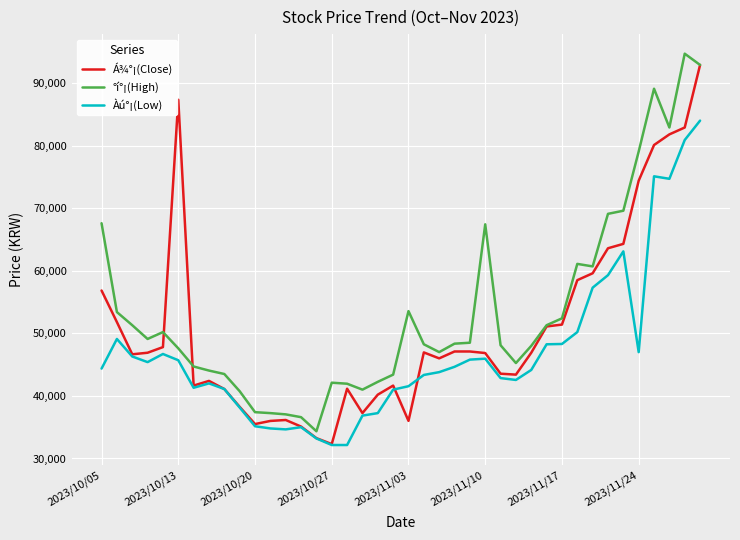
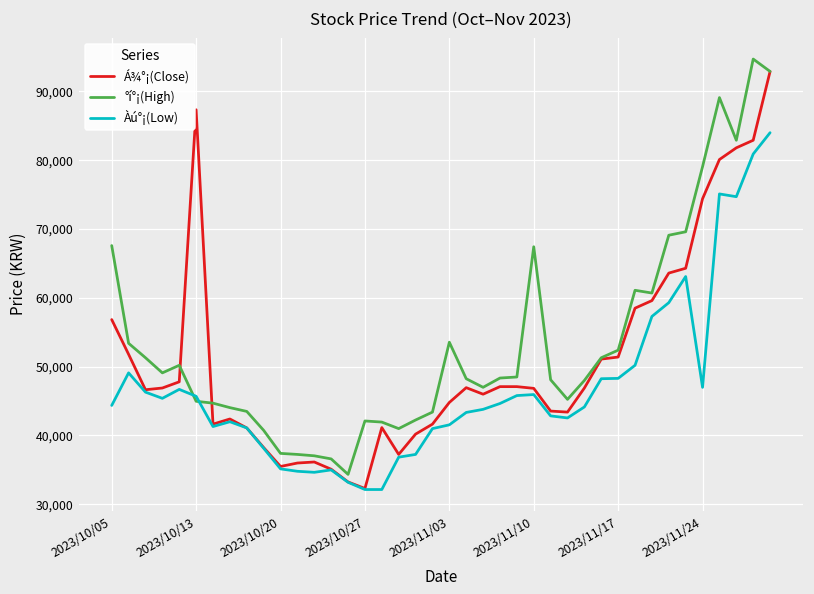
°í°¡(High), 2023/10/13: 48,000 -> 45,000
Á¾°¡(Close), 2023/11/03: 36,000 -> 45,000
